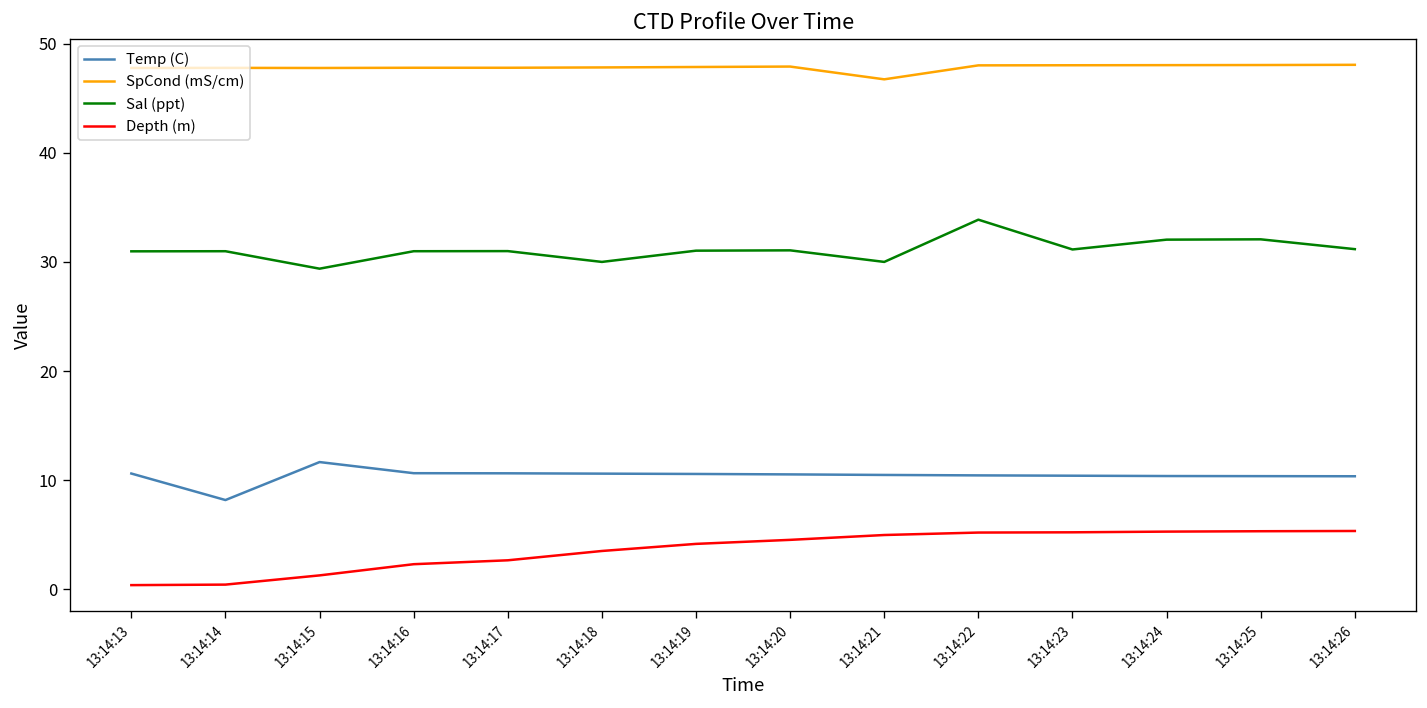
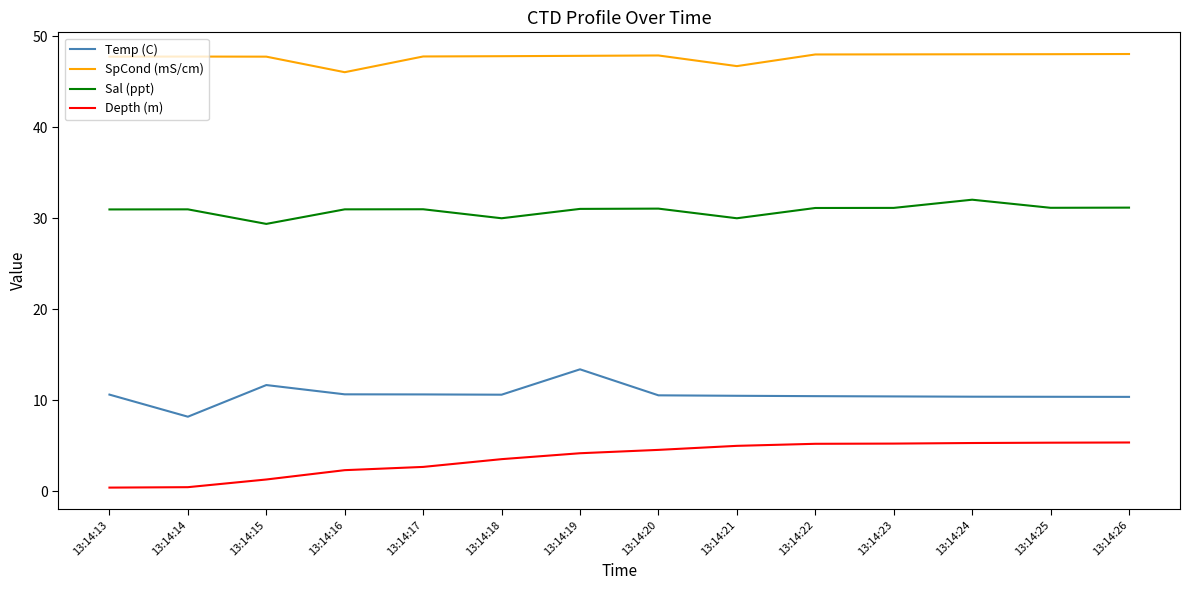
SpCond (mS/cm), 13:14:16: 48 -> 46
Temp (C), 13:14:19: 11 -> 13
Sal (ppt), 13:14:22: 34 -> 31
Sal (ppt), 13:14:25: 32 -> 31
